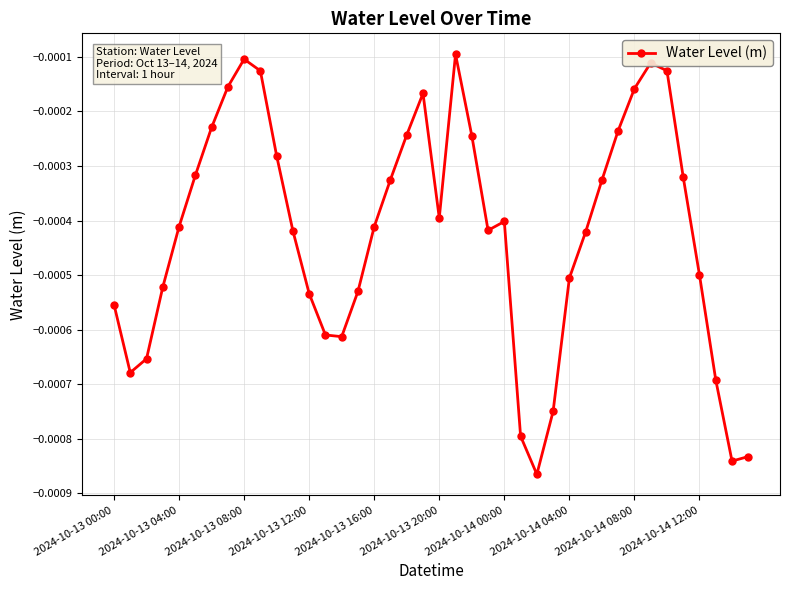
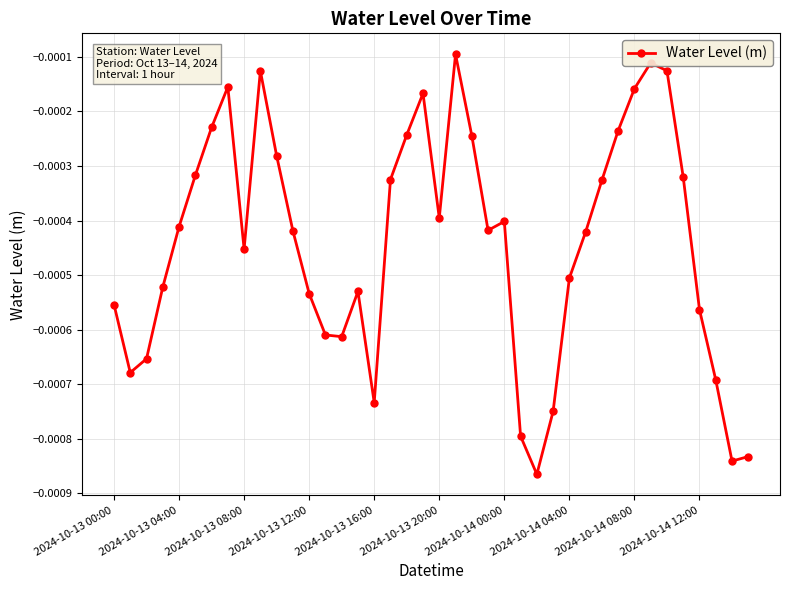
2024-10-13 08:00: -0.00010 -> -0.00045
2024-10-13 16:00: -0.00041 -> -0.00073
2024-10-14 12:00: -0.00050 -> -0.00056
